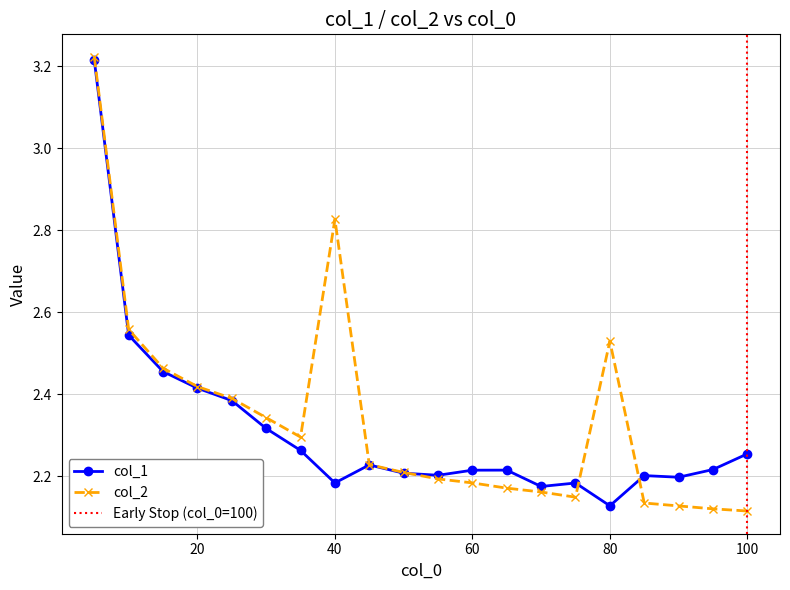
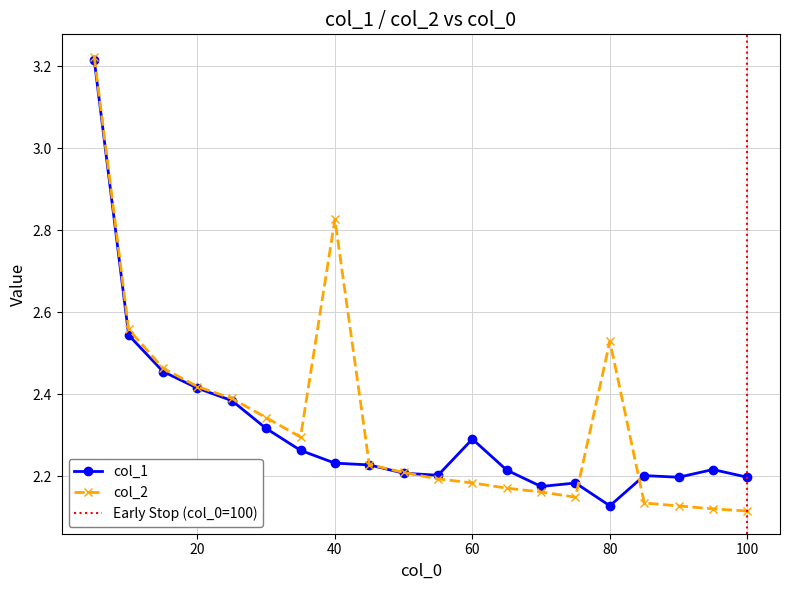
col_1, 40: 2.18 -> 2.23
col_1, 60: 2.22 -> 2.29
col_1, 100: 2.26 -> 2.20
